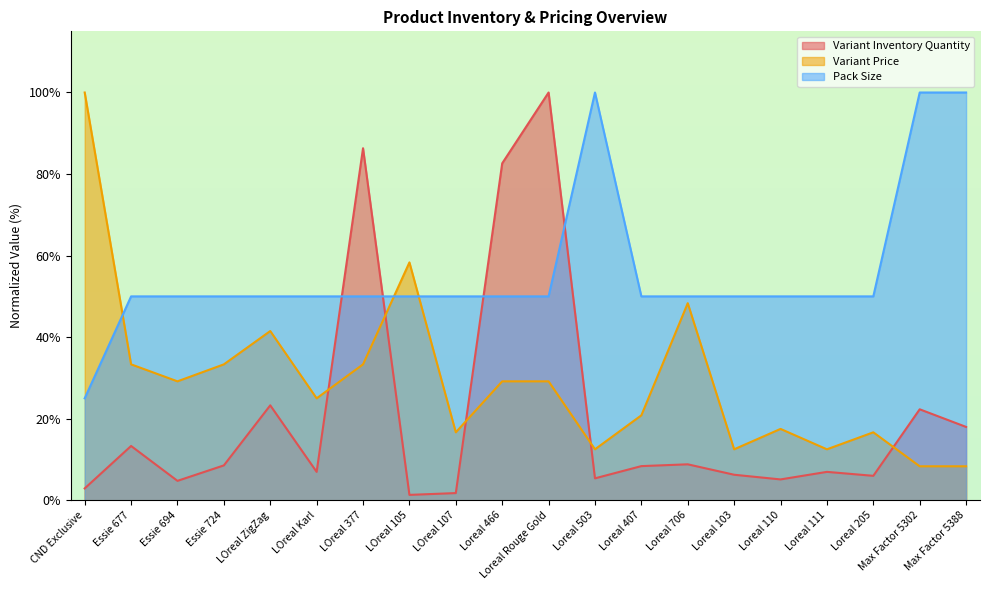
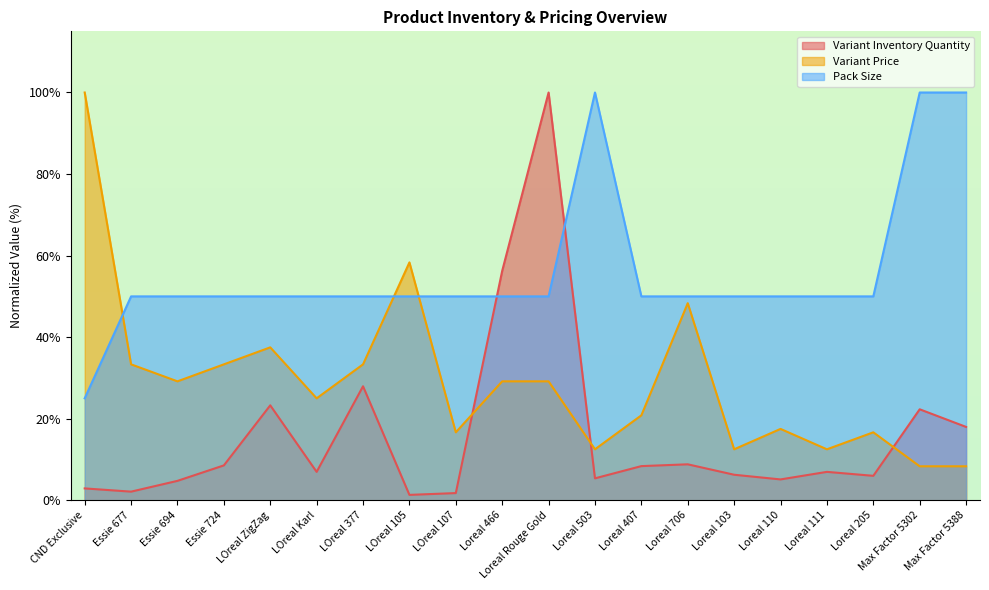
Variant Inventory Quantity, Essie 677: 13% -> 2%
Variant Price, LOreal ZigZag: 42% -> 38%
Variant Inventory Quantity, LOreal 377: 86% -> 28%
Variant Inventory Quantity, Loreal 466: 83% -> 56%
